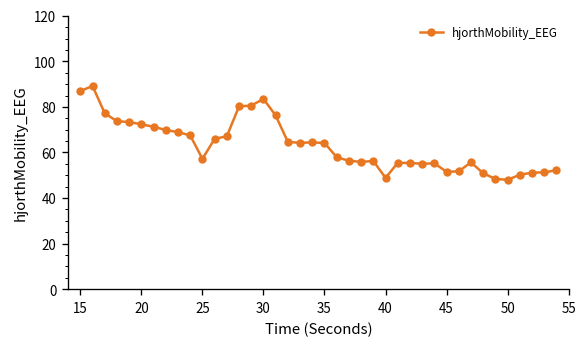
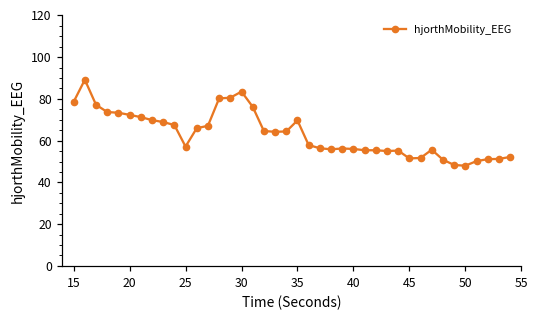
15: 87 -> 79
35: 64 -> 70
40: 49 -> 56
